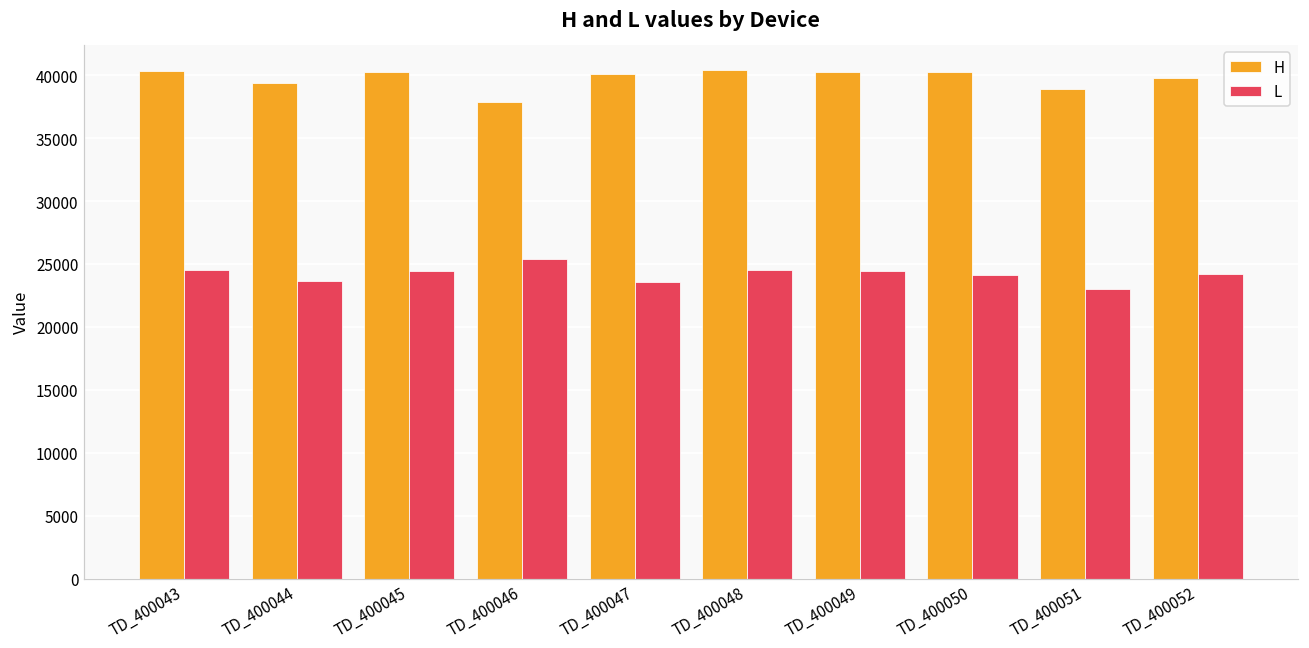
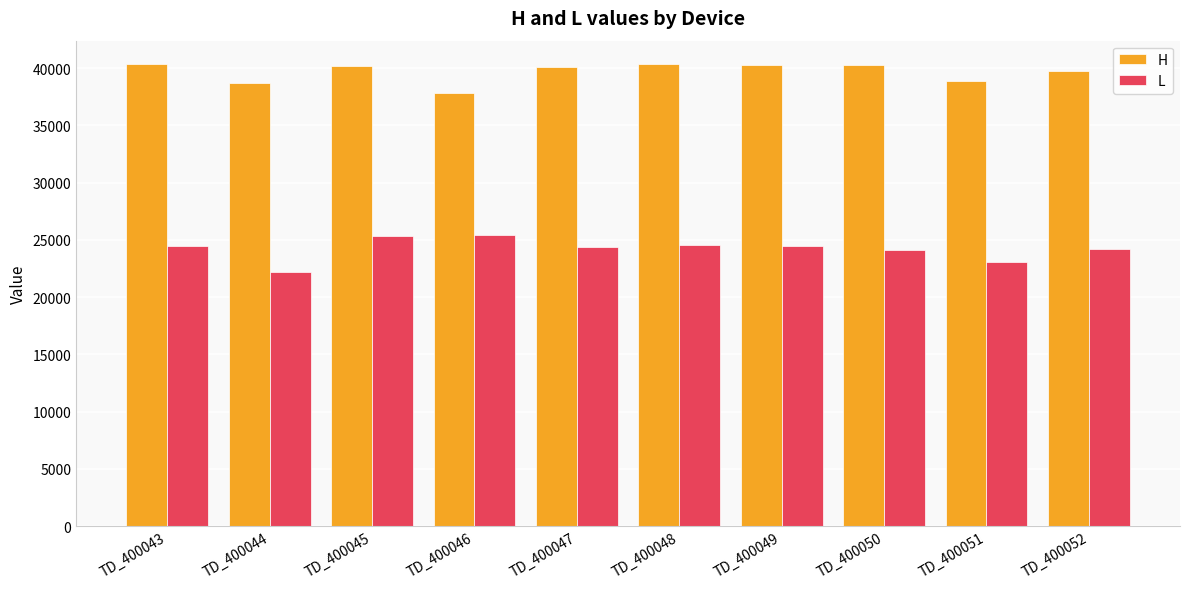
H, TD_400044: 39400 -> 38700
L, TD_400044: 23700 -> 22200
L, TD_400045: 24400 -> 25300
L, TD_400047: 23500 -> 24400
